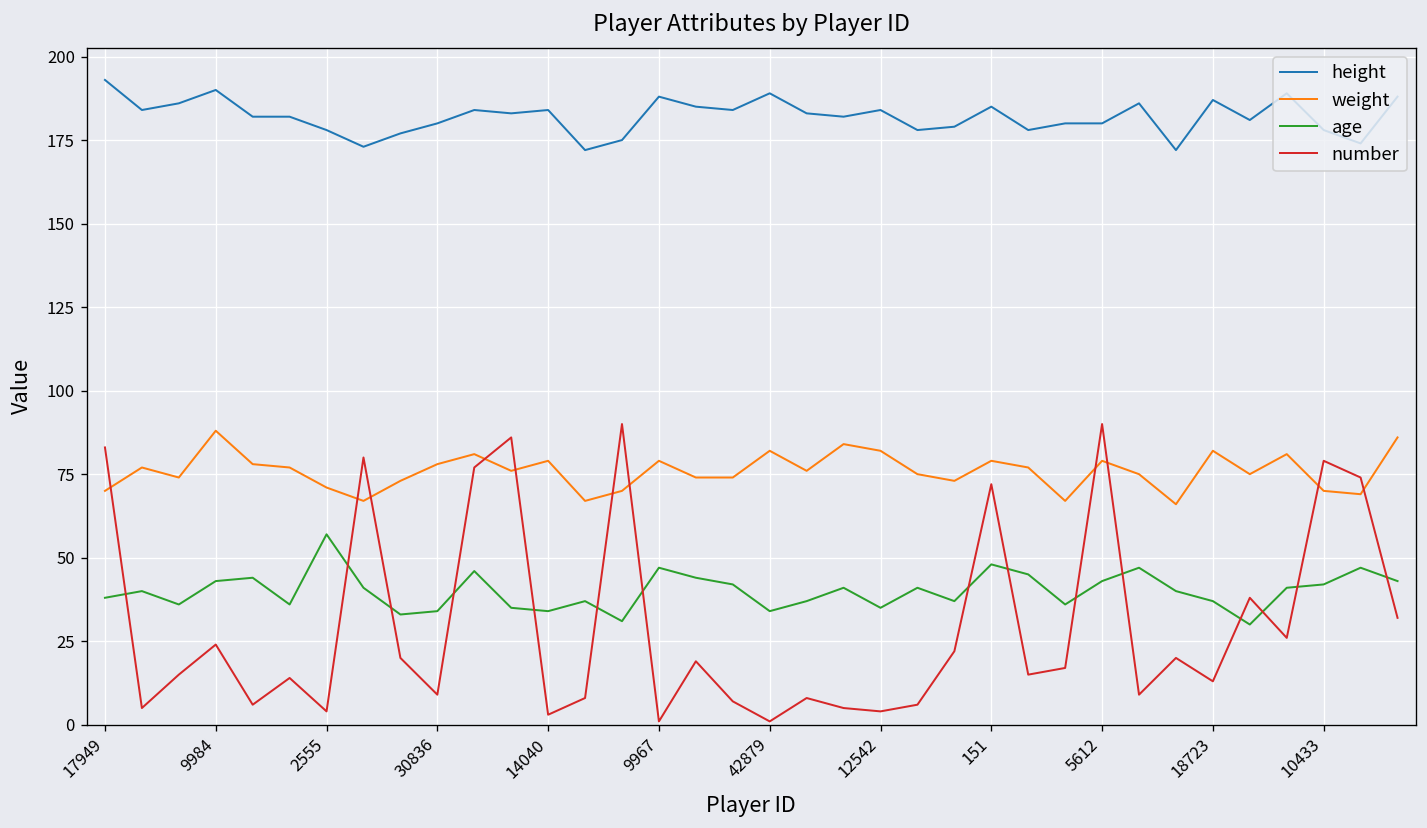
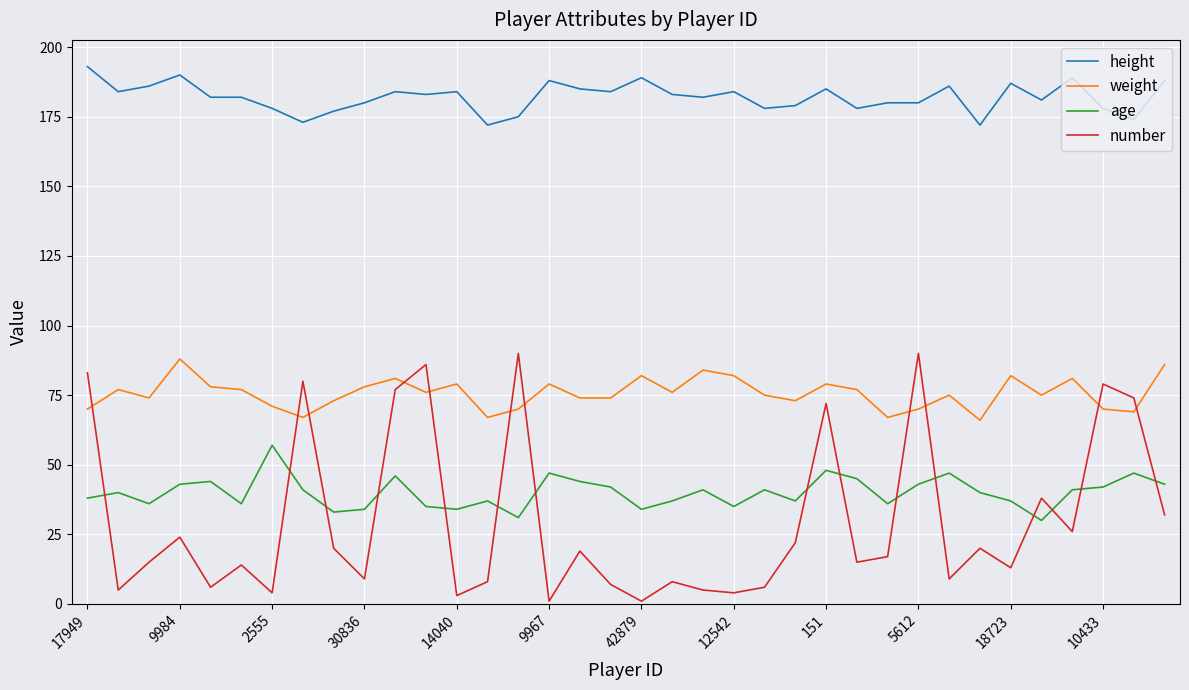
weight, 5612: 79 -> 70
